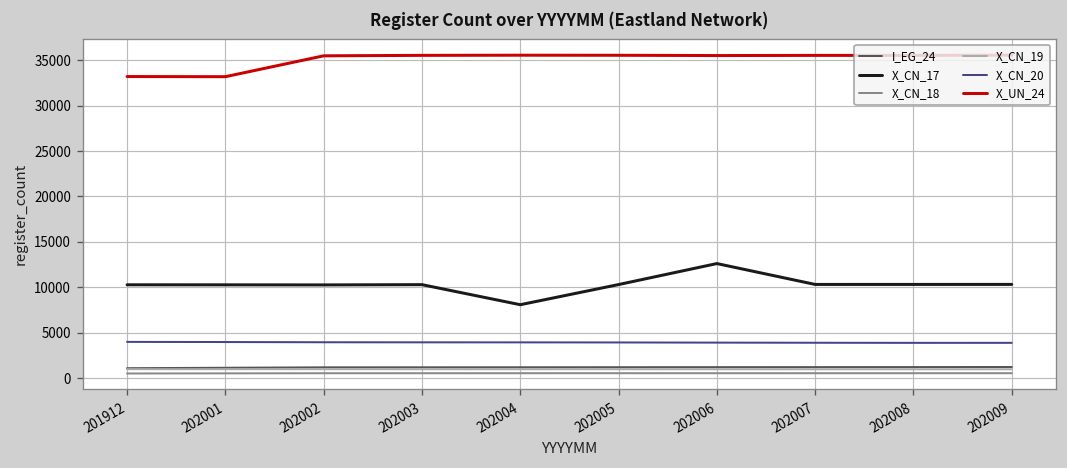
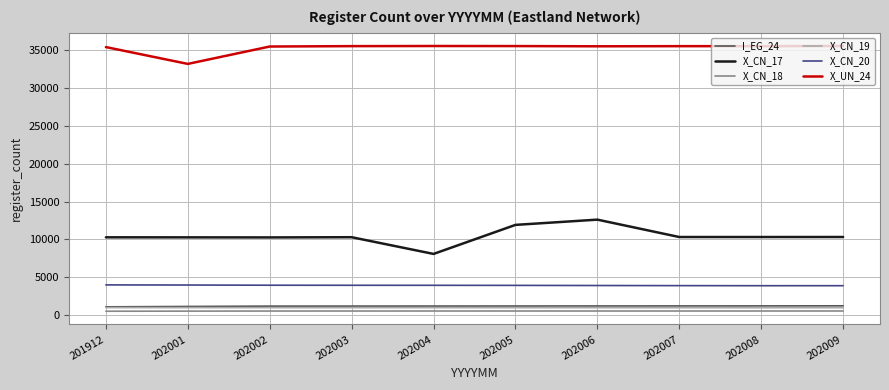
X_UN_24, 201912: 33000 -> 35000
X_CN_17, 202005: 10000 -> 12000
